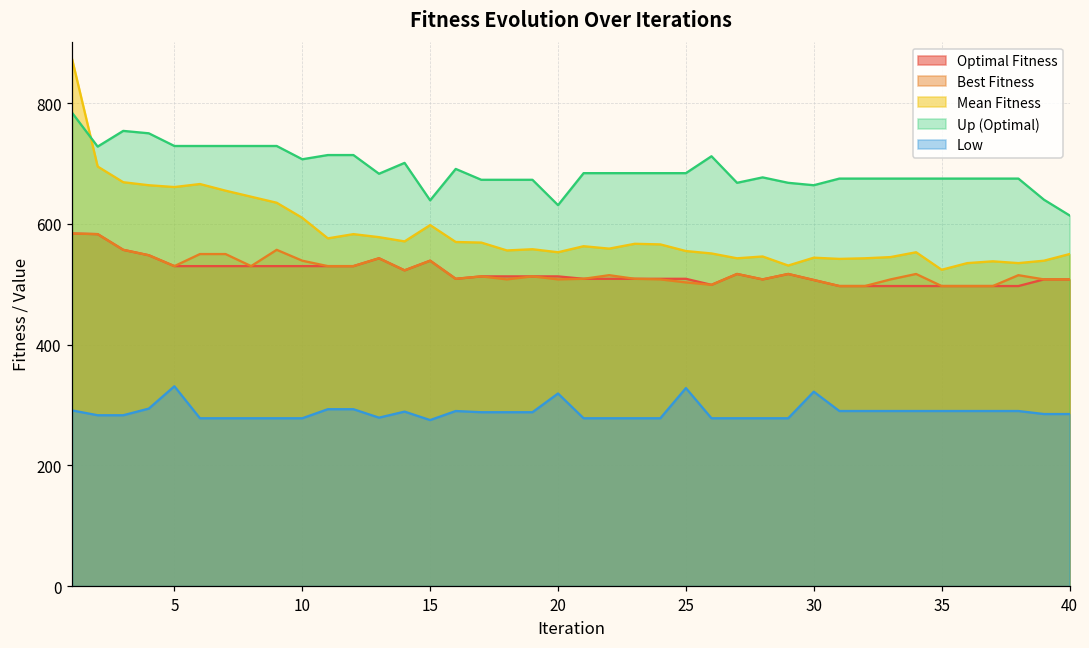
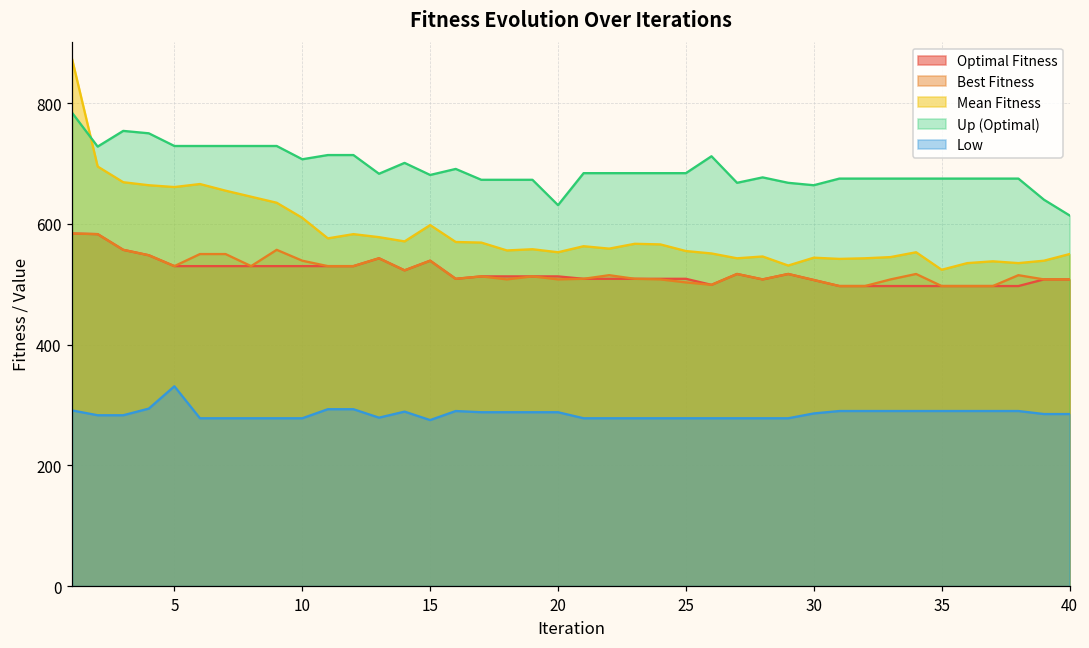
Up (Optimal), 15: 640 -> 680
Low, 20: 320 -> 290
Low, 25: 330 -> 280
Low, 30: 320 -> 290
